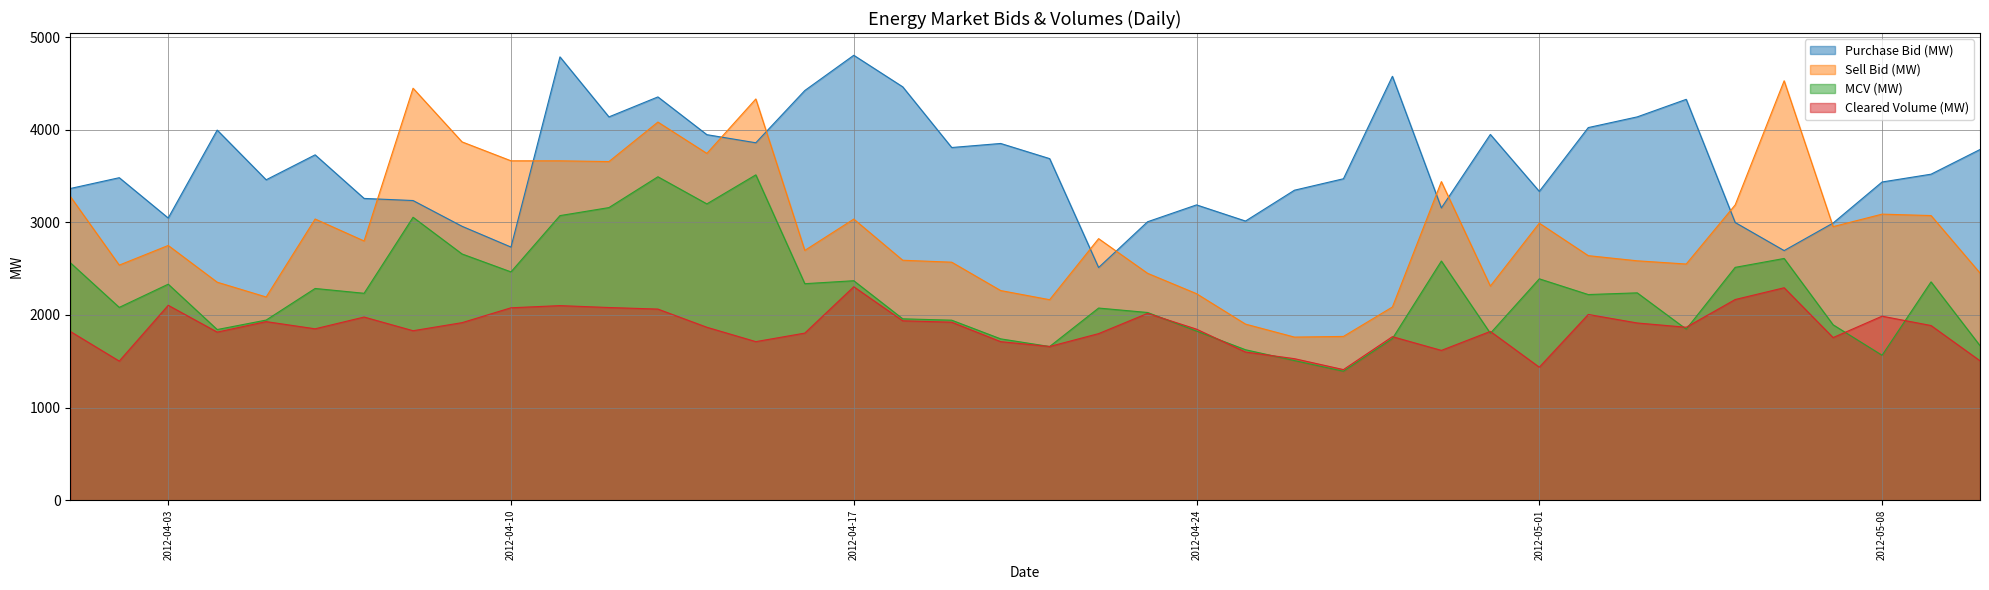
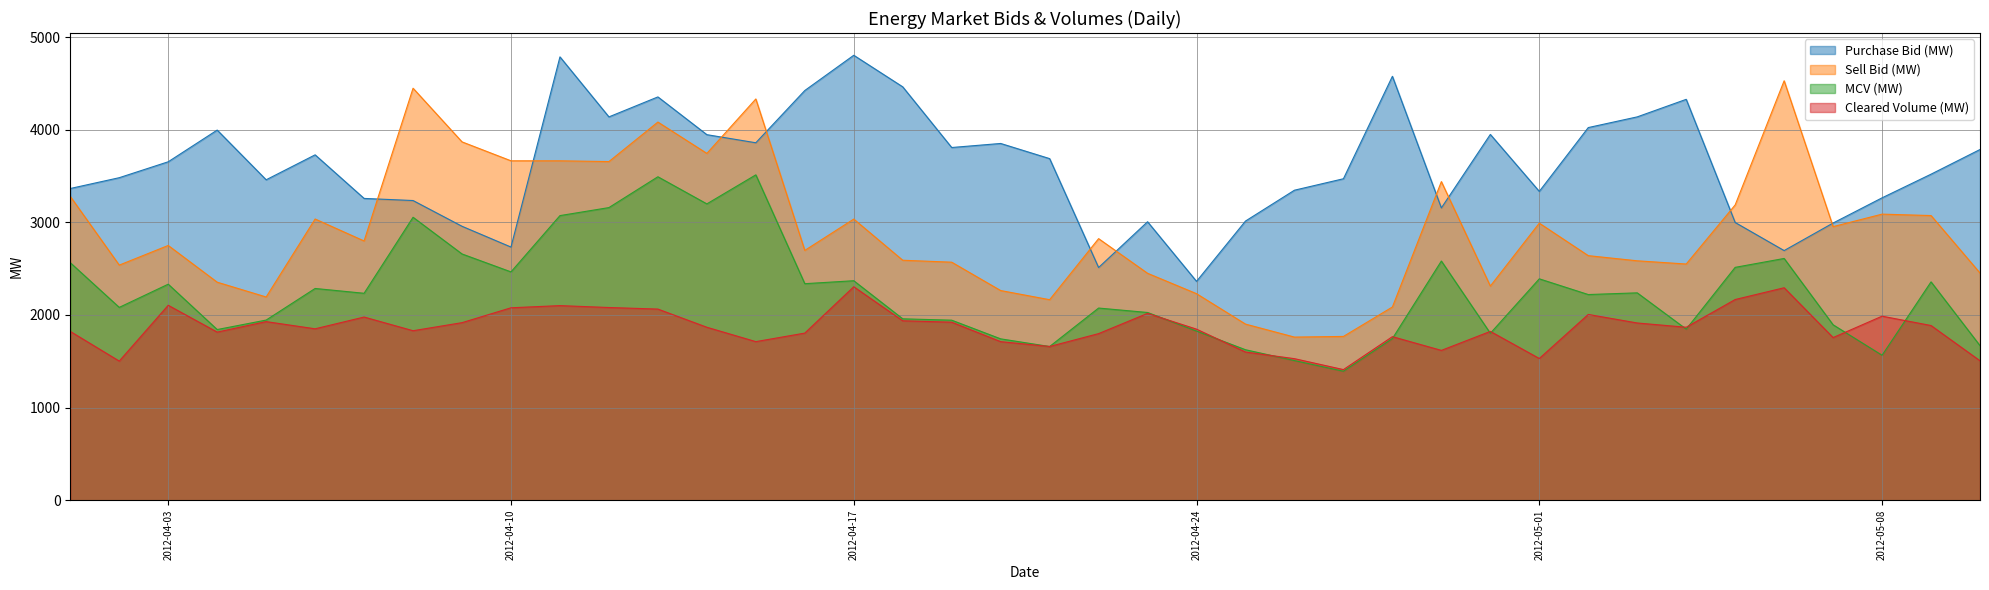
Purchase Bid (MW), 2012-04-03: 3000 -> 3700
Purchase Bid (MW), 2012-04-24: 3200 -> 2400
Cleared Volume (MW), 2012-05-01: 1400 -> 1500
Purchase Bid (MW), 2012-05-08: 3400 -> 3300
